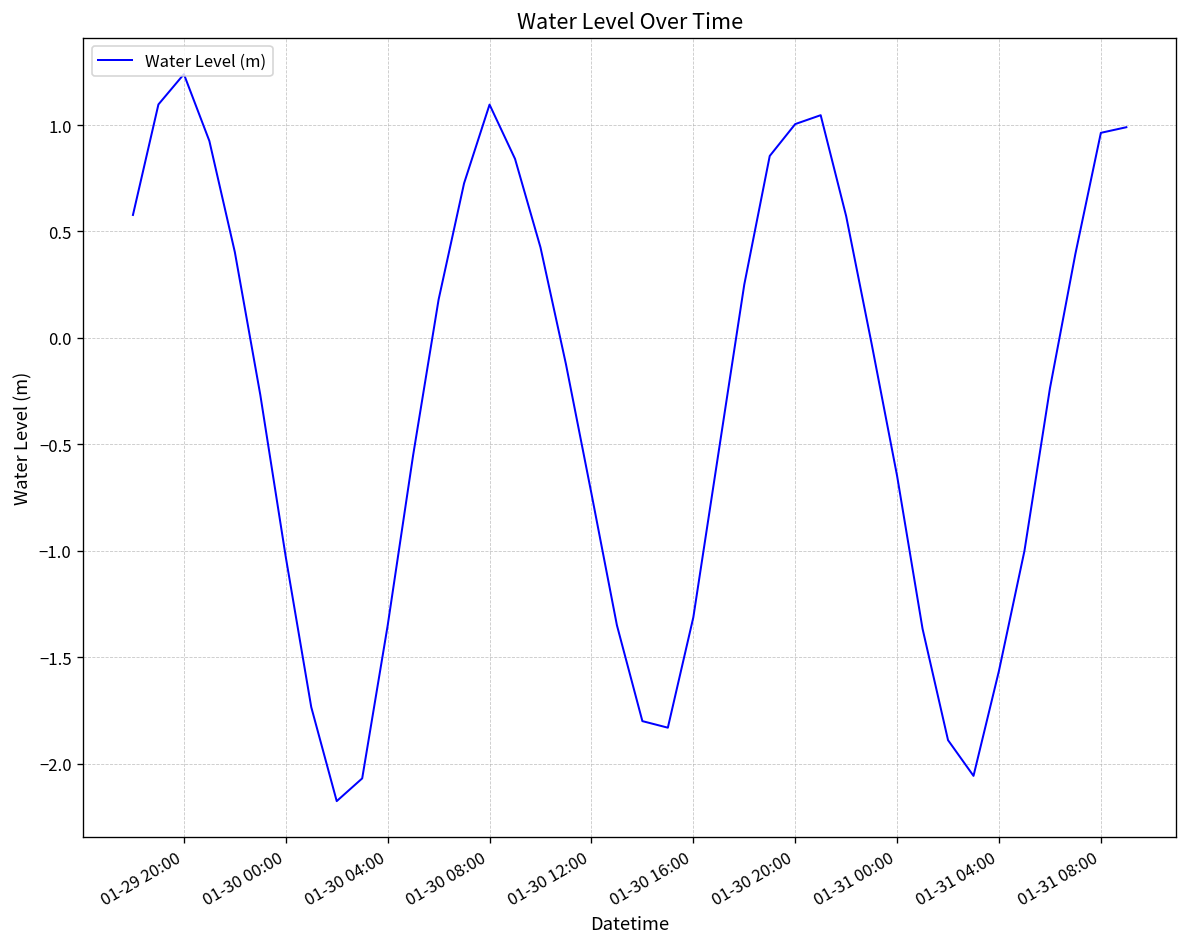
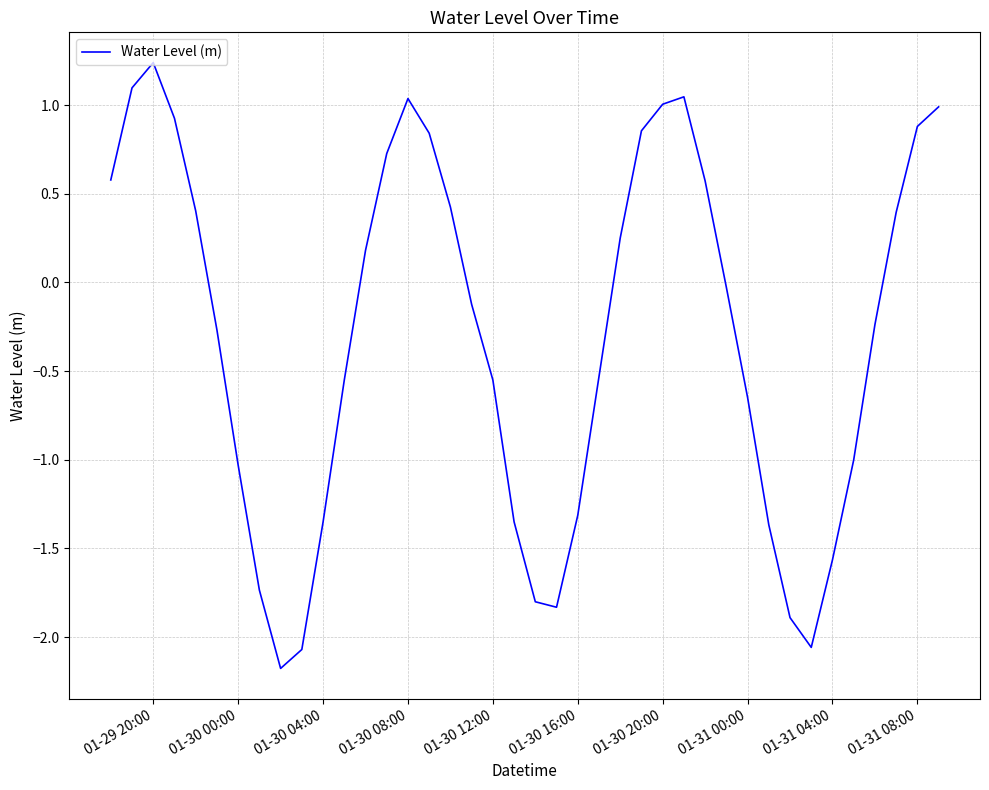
01-30 08:00: 1.10 -> 1.04
01-30 12:00: -0.73 -> -0.55
01-31 08:00: 0.96 -> 0.88
